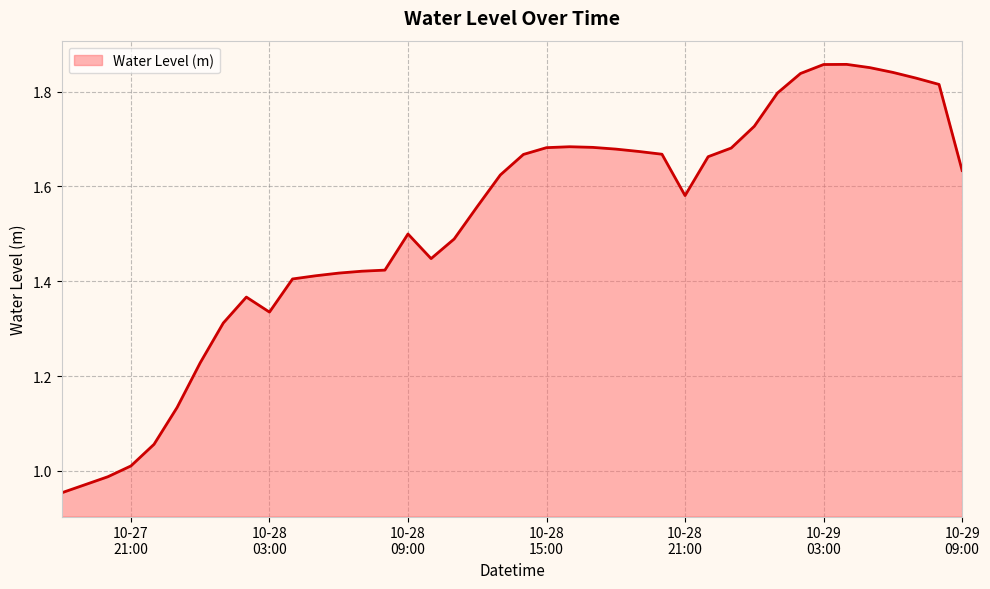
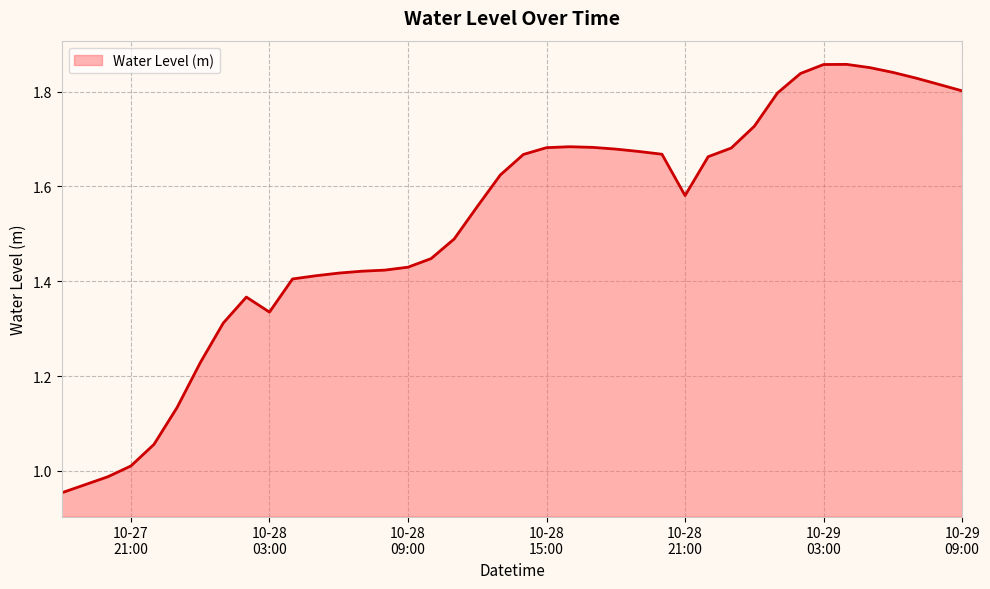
10-28 09:00: 1.50 -> 1.43
10-29 09:00: 1.63 -> 1.80
